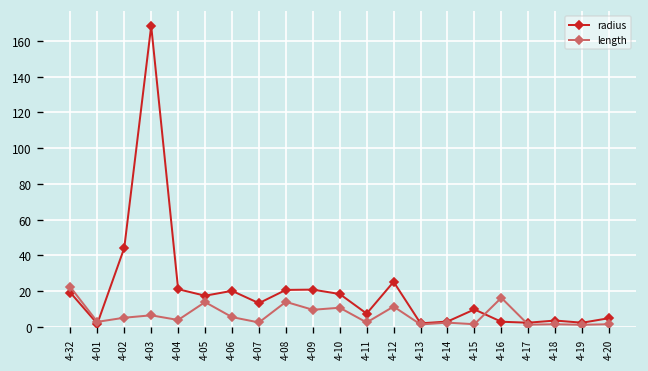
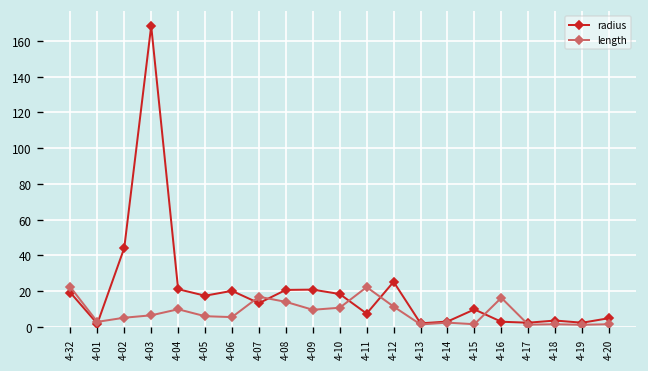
length, 4-04: 4 -> 10
length, 4-05: 14 -> 6
length, 4-07: 3 -> 17
length, 4-11: 3 -> 22
